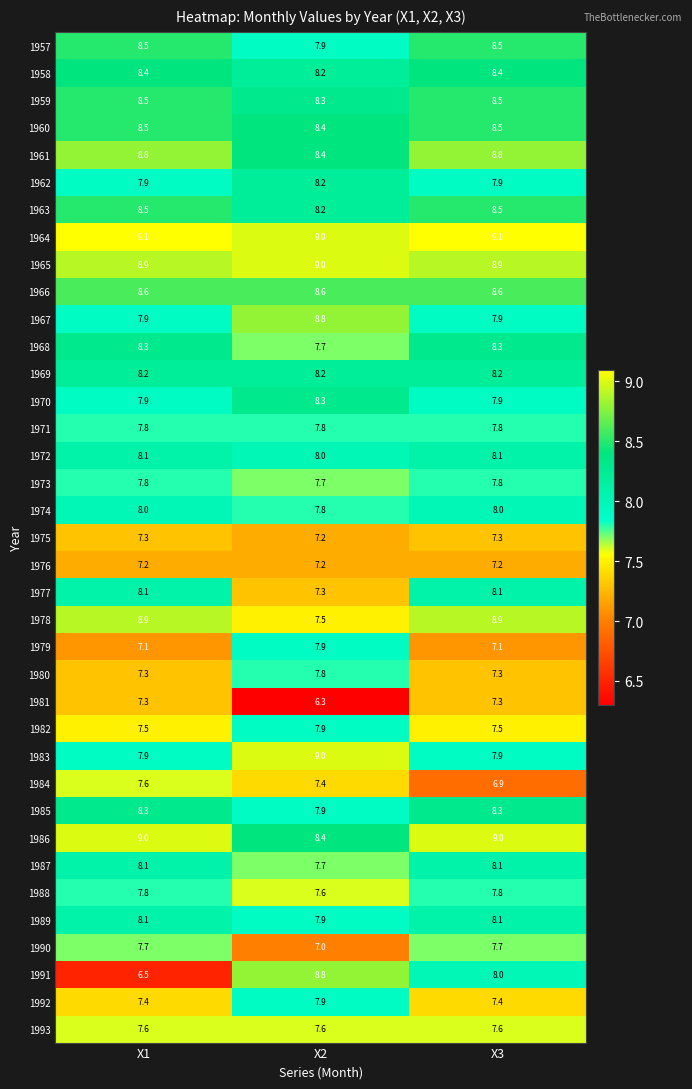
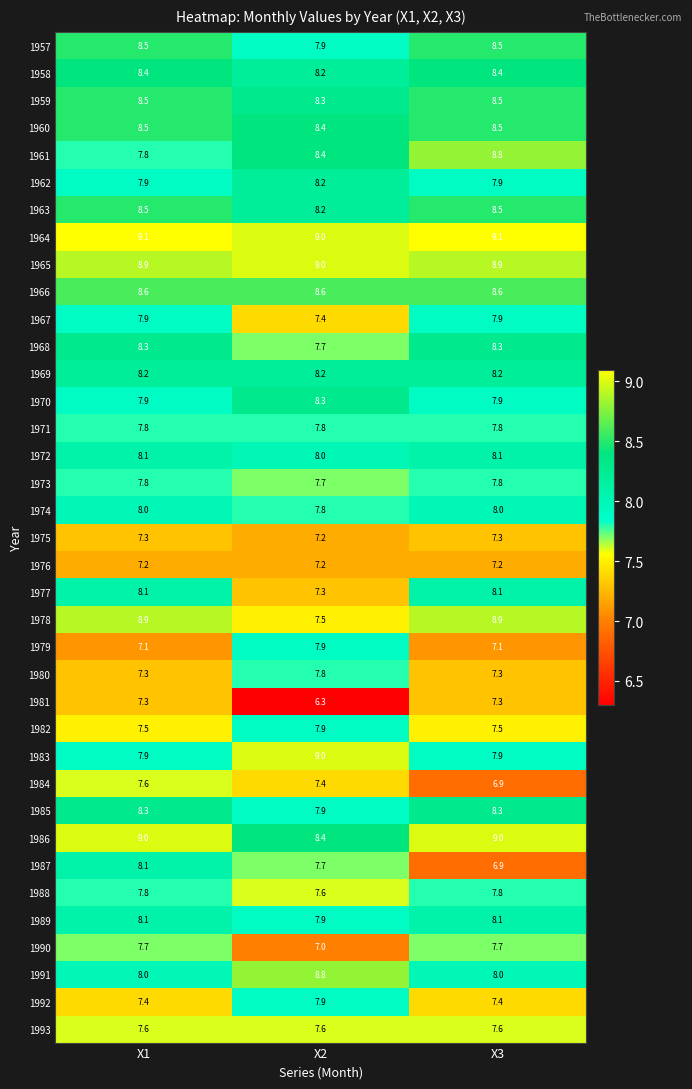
1961, X1: 8.8 -> 7.8
1967, X2: 8.8 -> 7.4
1987, X3: 8.1 -> 6.9
1991, X1: 6.5 -> 8.0
